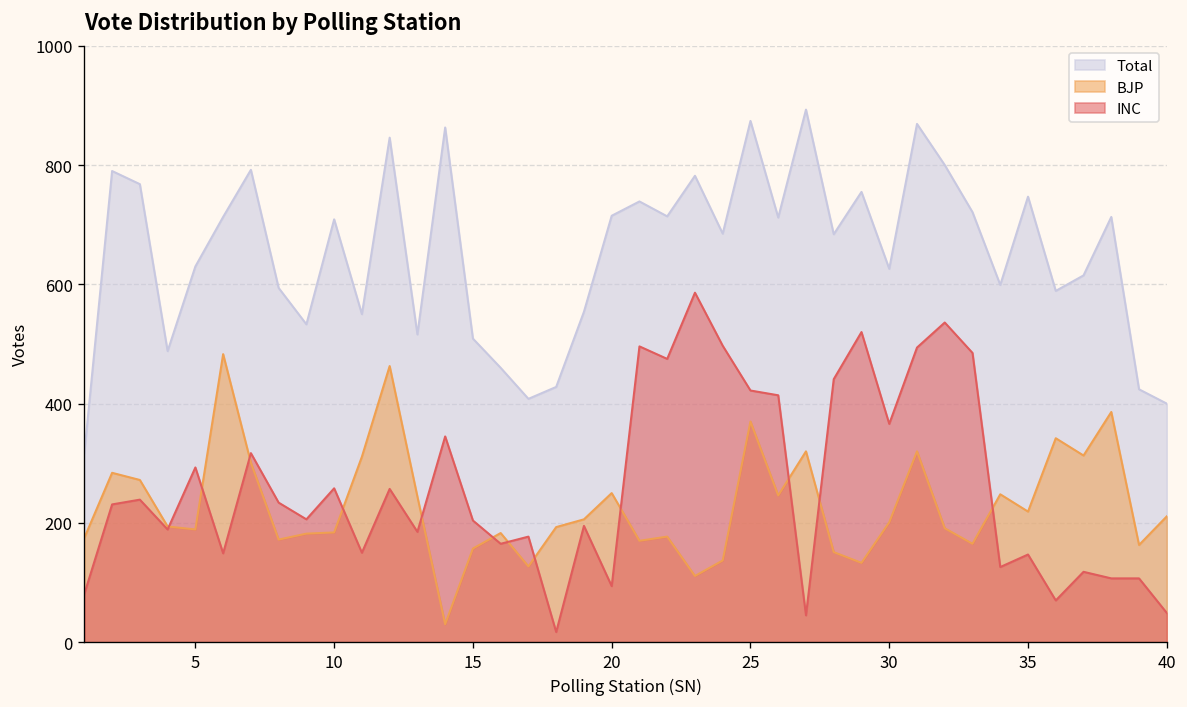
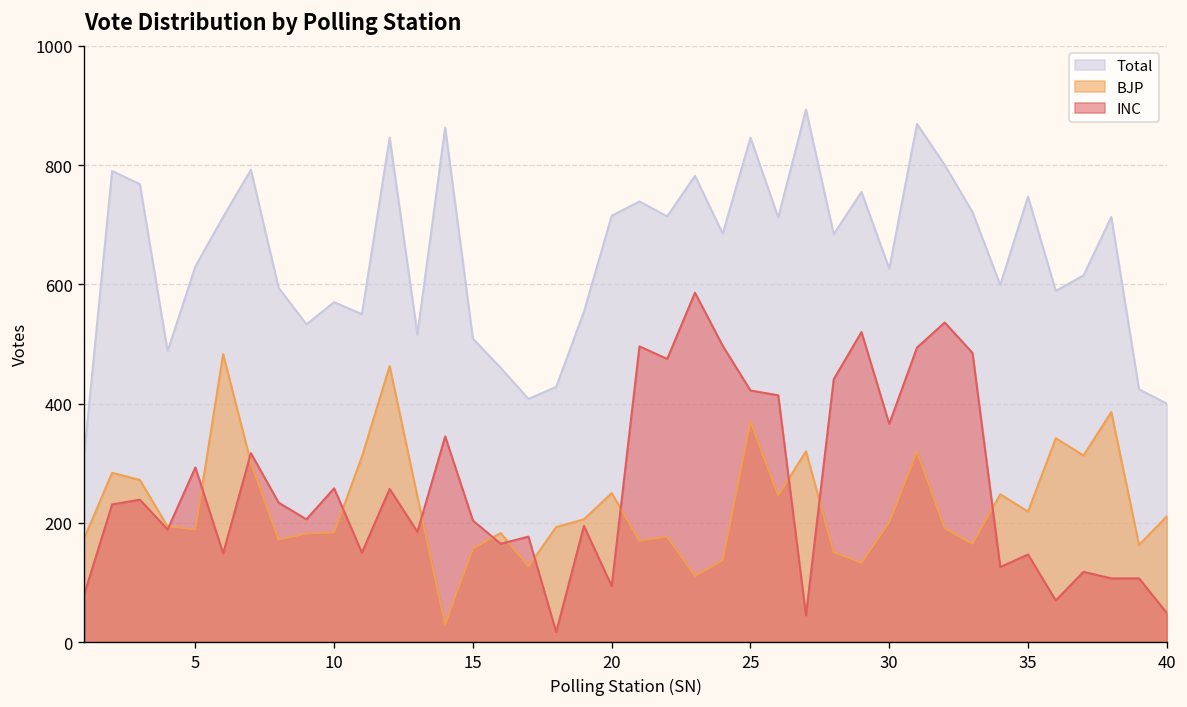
Total, 10: 710 -> 570
Total, 25: 870 -> 850
